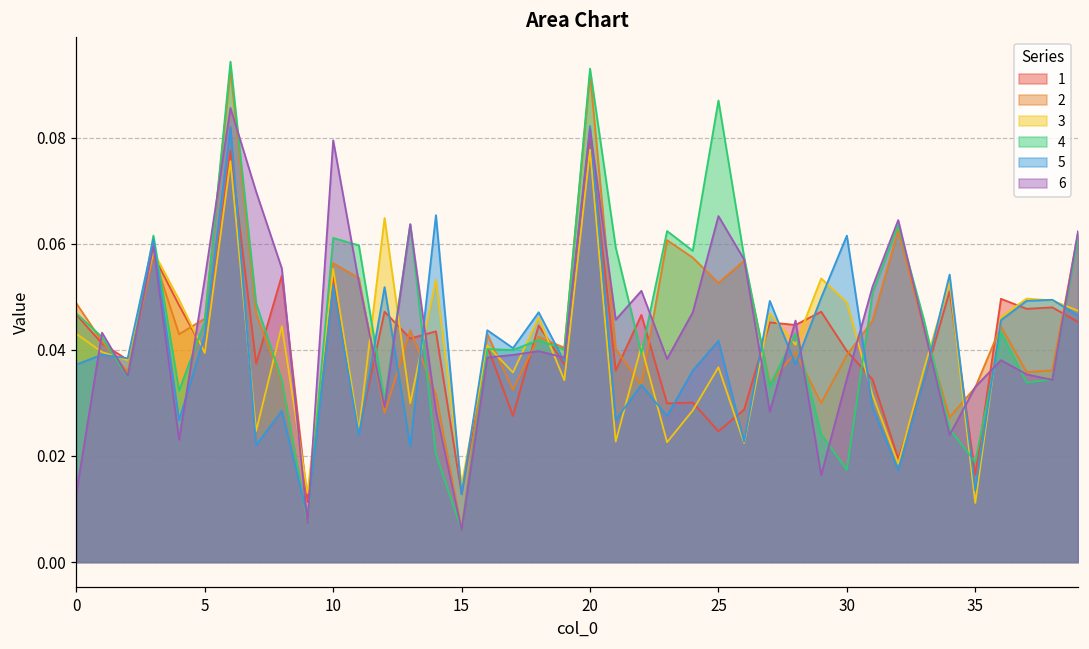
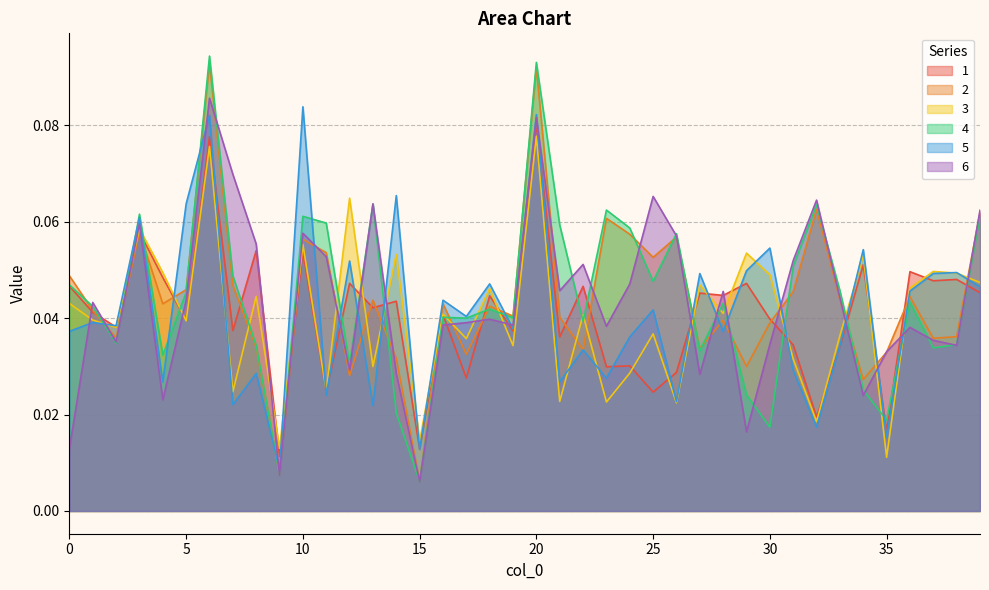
5, 5: 0.043 -> 0.064
6, 5: 0.053 -> 0.044
5, 10: 0.052 -> 0.084
6, 10: 0.080 -> 0.058
4, 25: 0.087 -> 0.048
5, 30: 0.062 -> 0.055
5, 35: 0.014 -> 0.015
